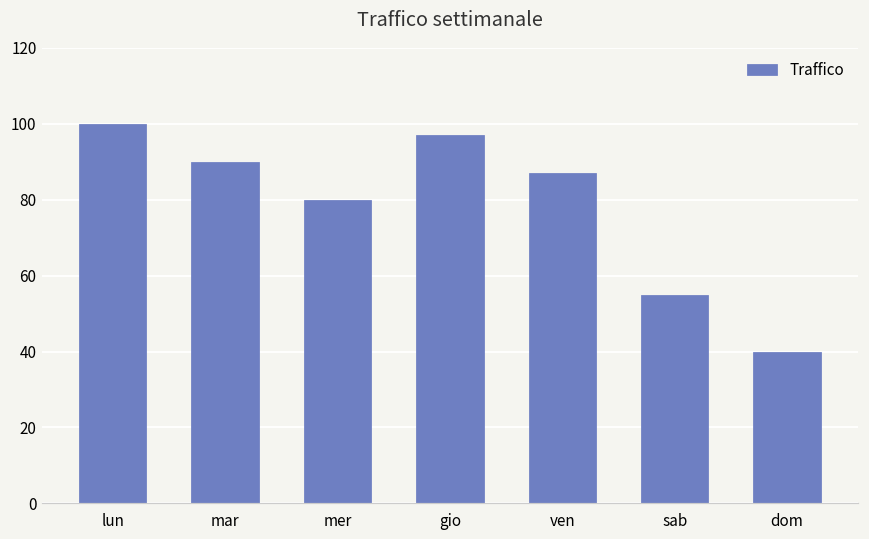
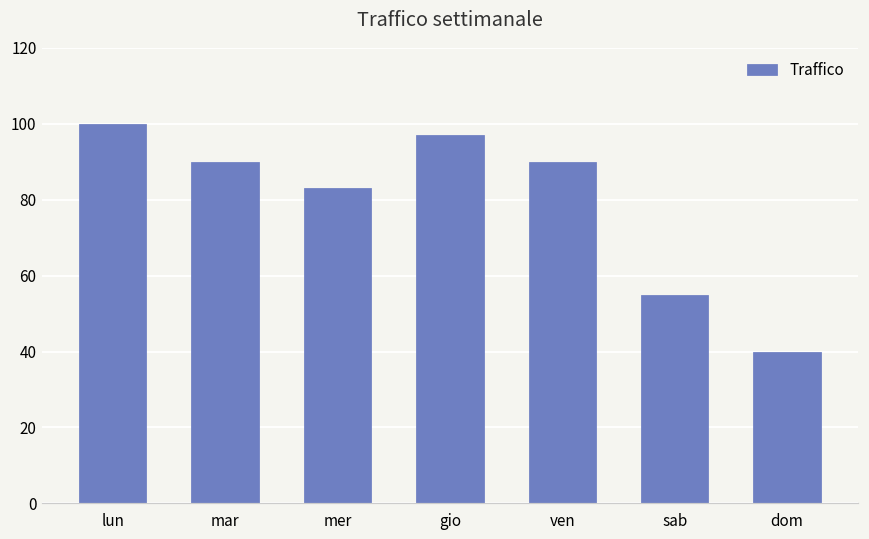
mer: 80 -> 83
ven: 87 -> 90
